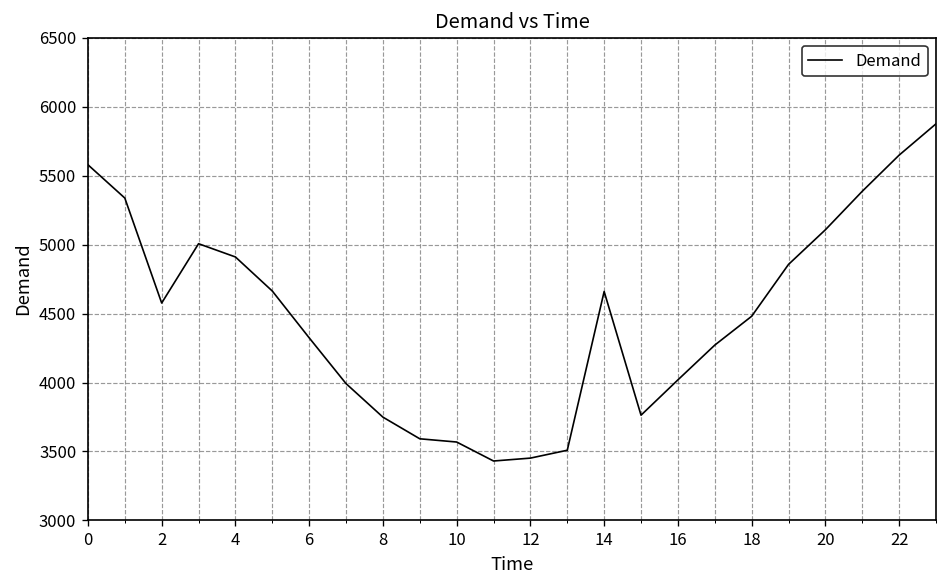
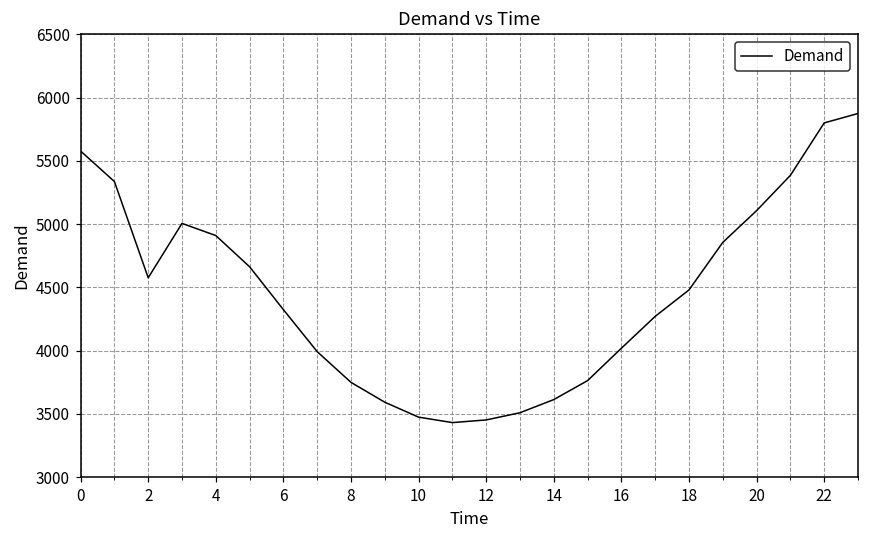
10: 3570 -> 3470
14: 4660 -> 3610
22: 5650 -> 5800
